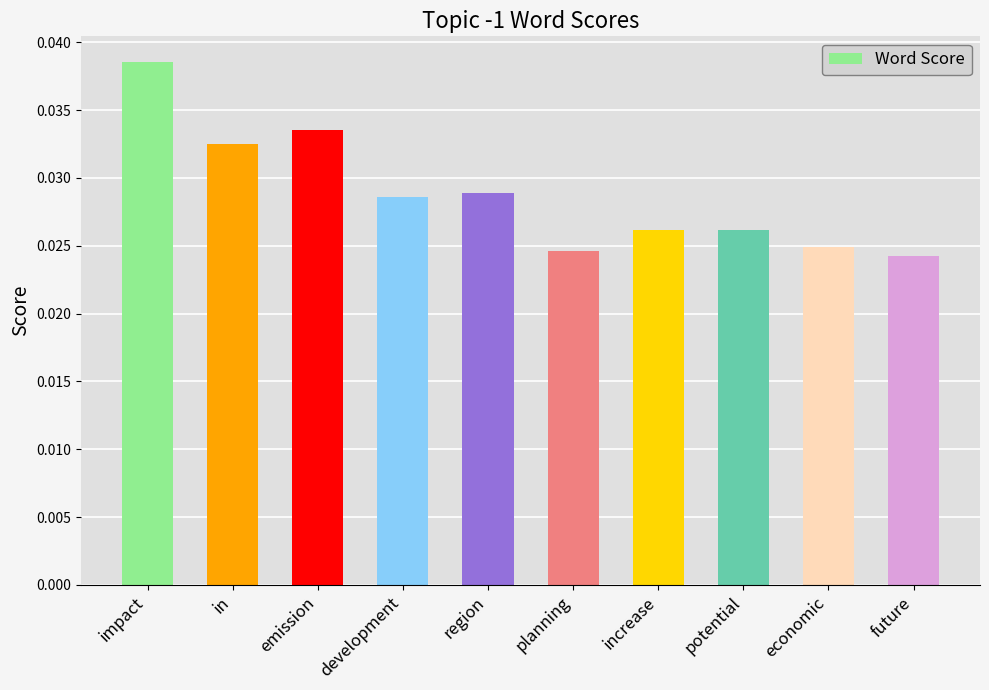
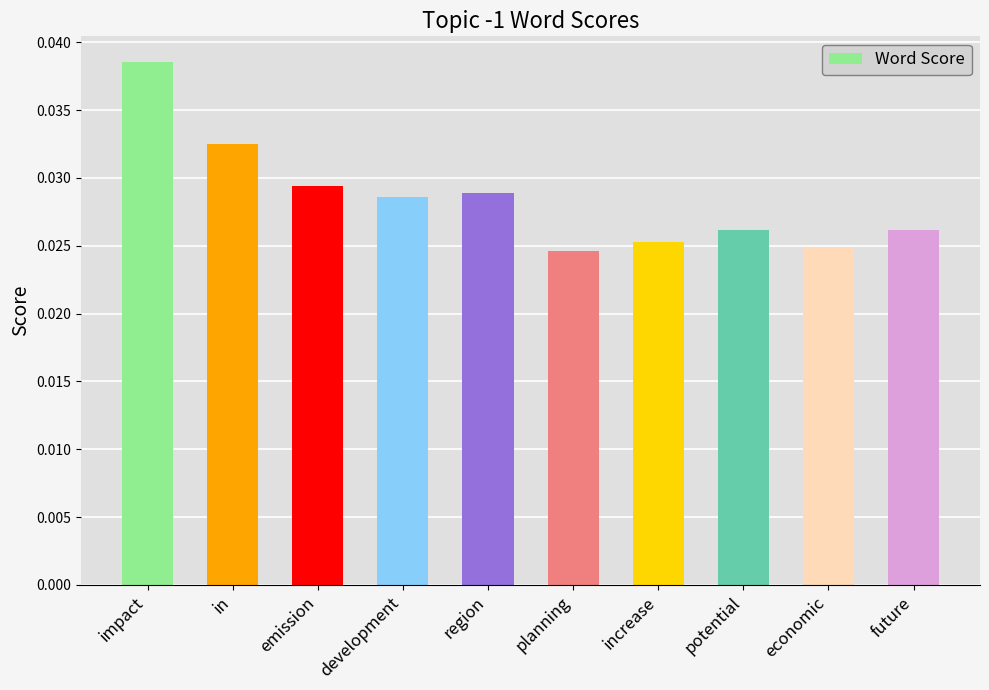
emission: 0.0335 -> 0.0294
increase: 0.0262 -> 0.0253
future: 0.0242 -> 0.0262
